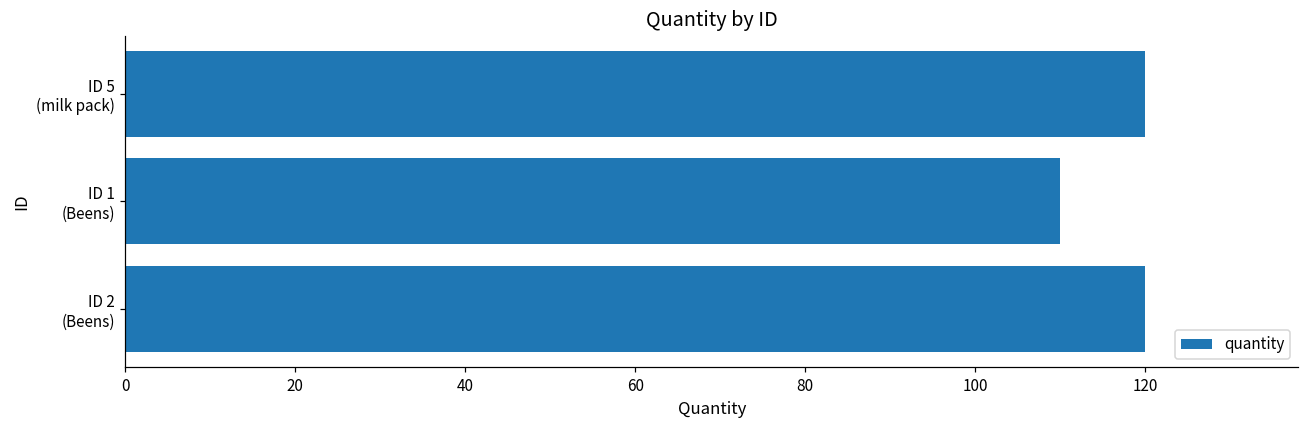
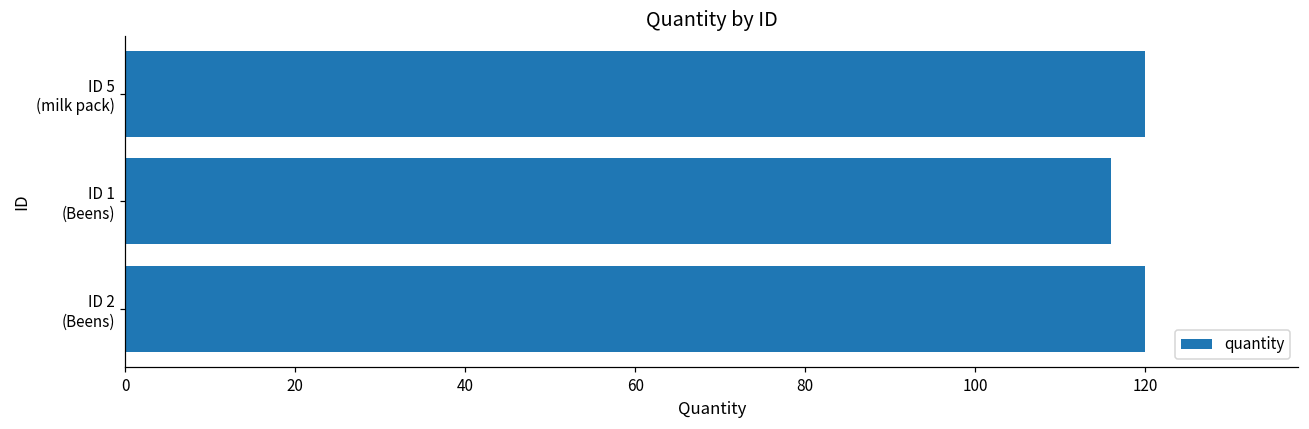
ID 1 (Beens): 110 -> 116
